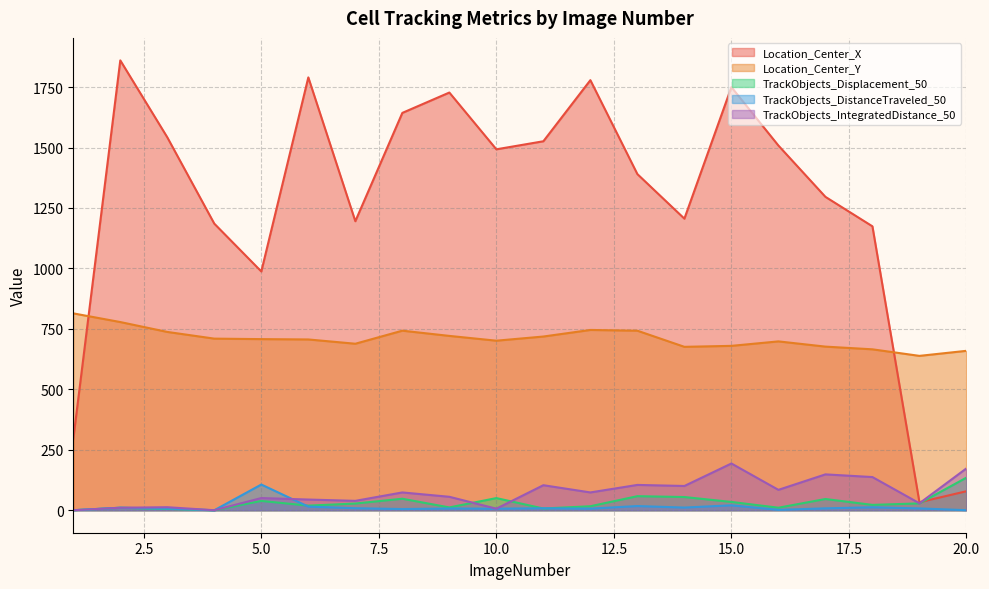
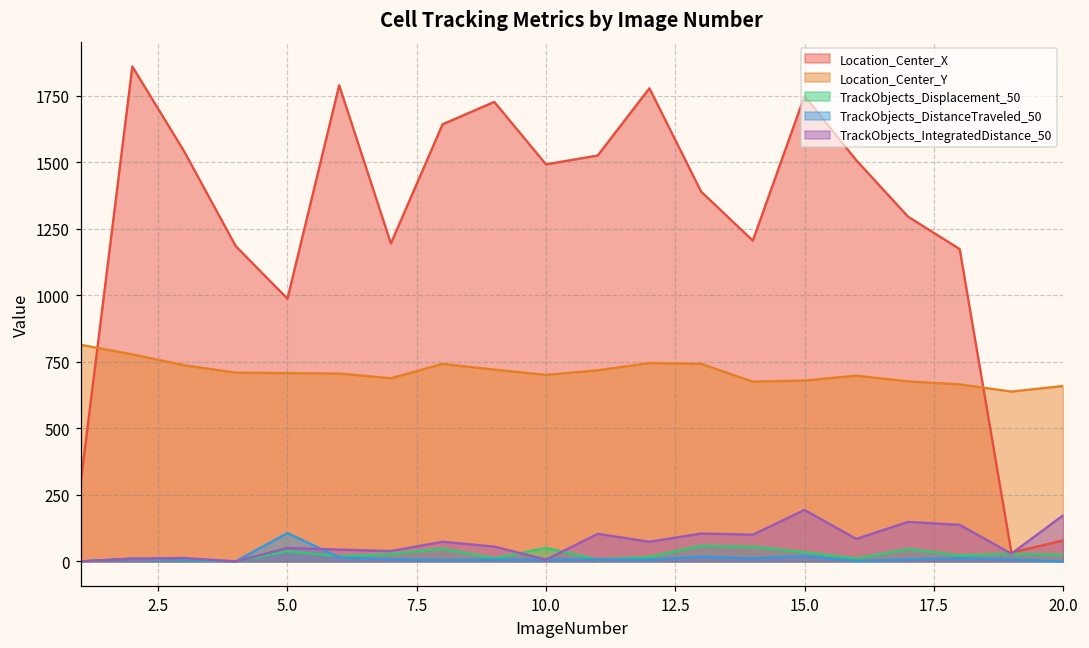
TrackObjects_Displacement_50, 20.0: 130 -> 20
